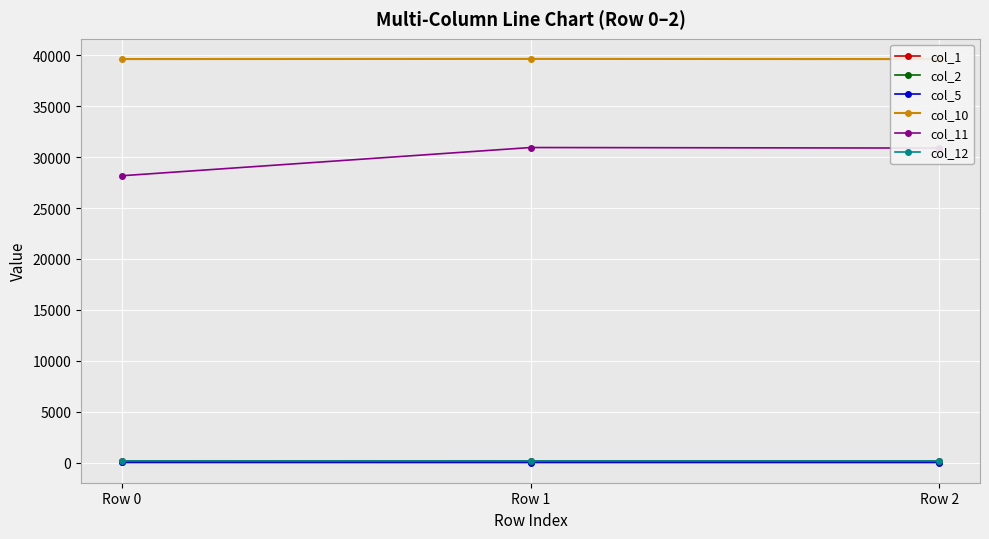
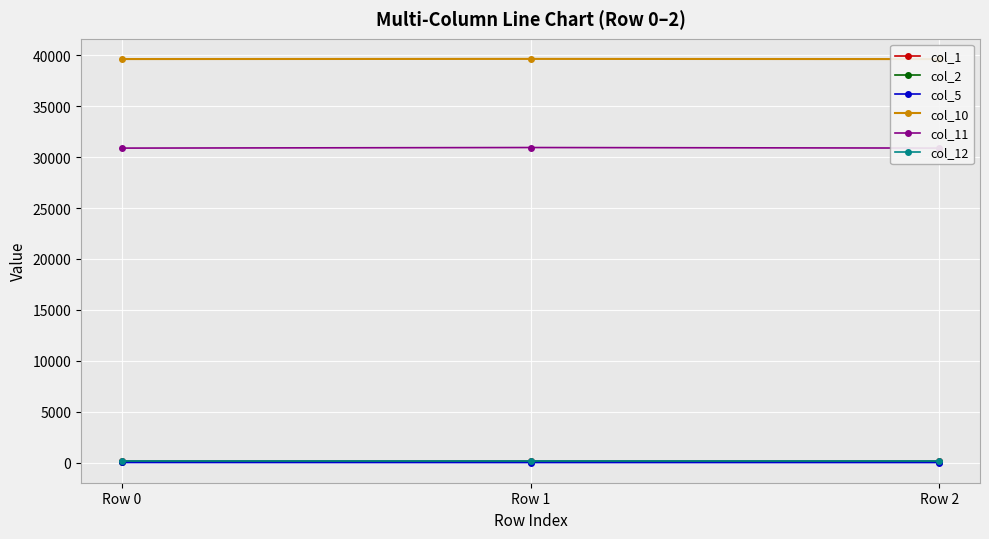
col_11, Row 0: 28200 -> 30900
